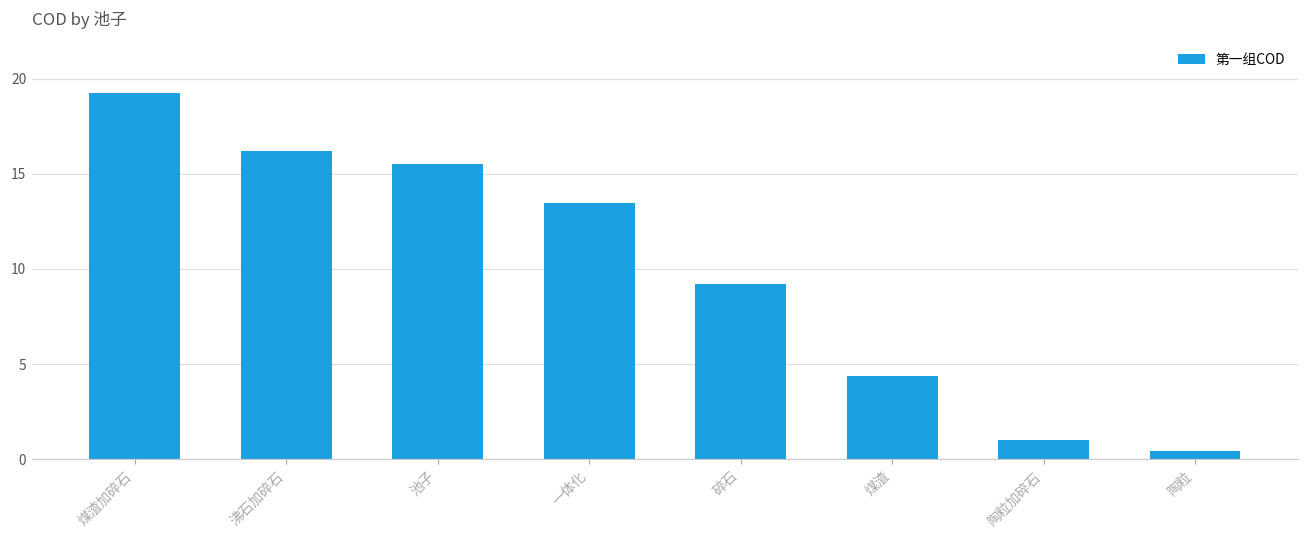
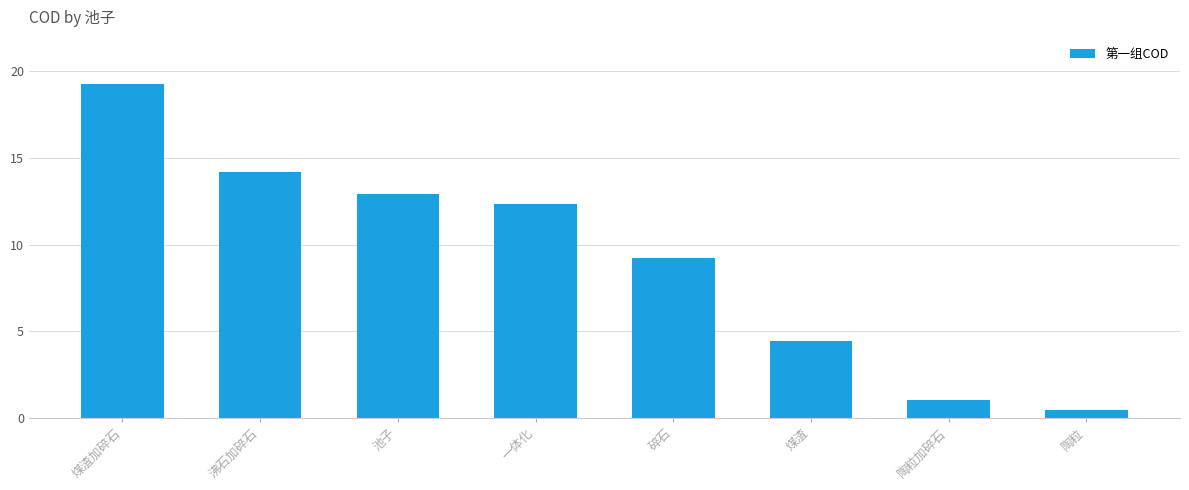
沸石加碎石: 16.2 -> 14.2
池子: 15.5 -> 12.9
一体化: 13.5 -> 12.3
